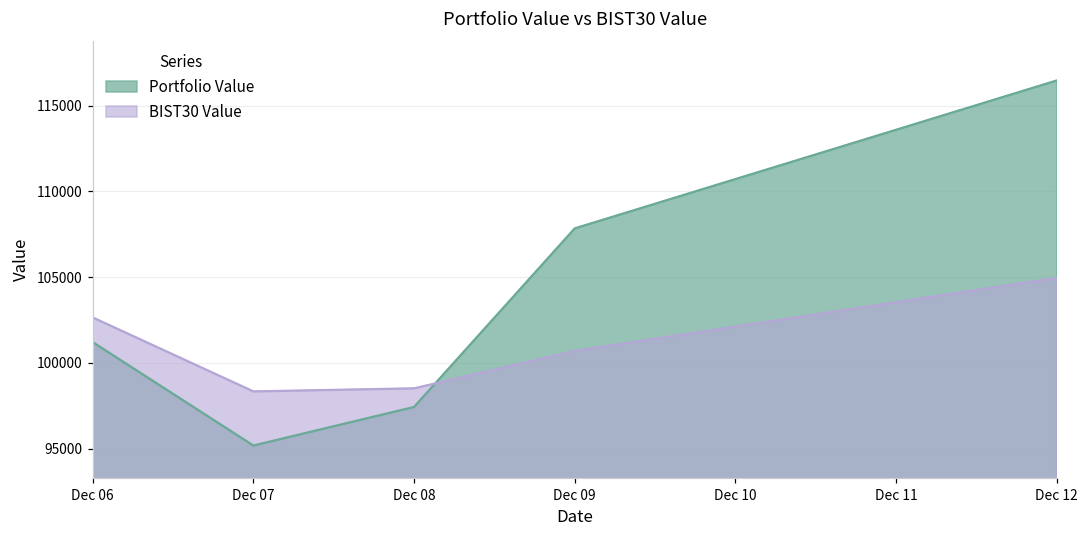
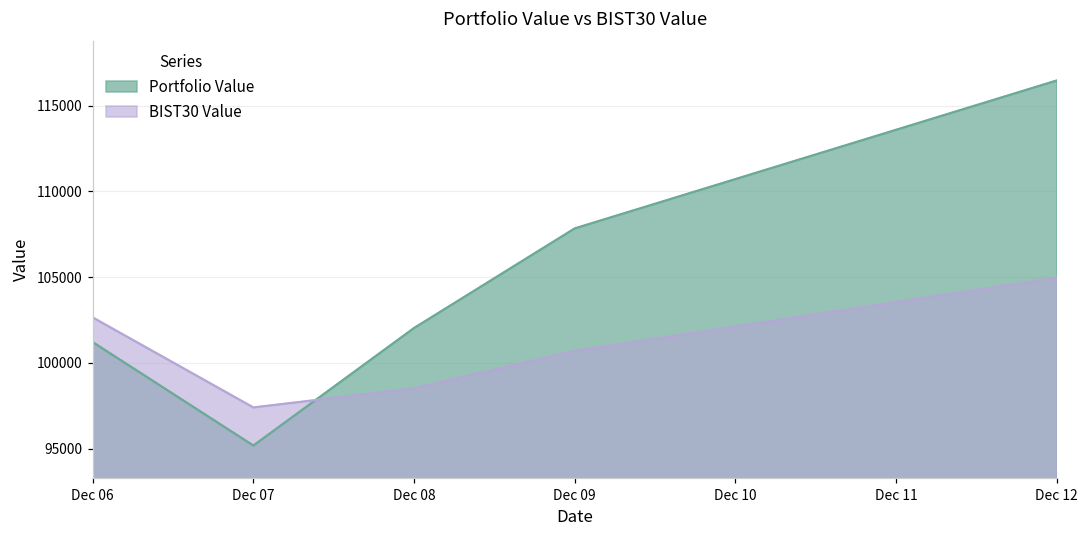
BIST30 Value, Dec 07: 98300 -> 97400
Portfolio Value, Dec 08: 97400 -> 102000
